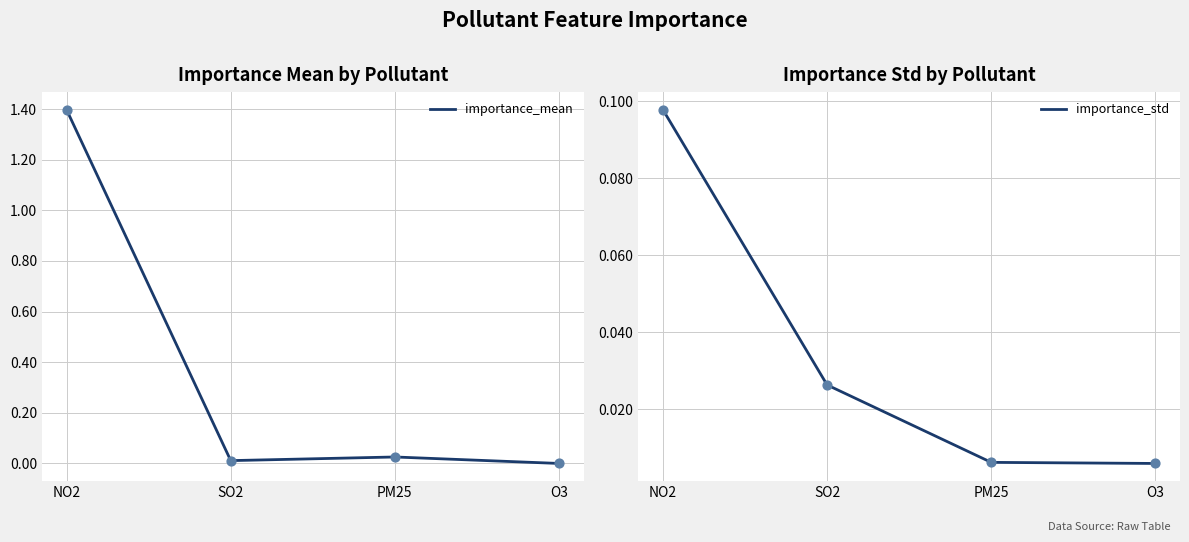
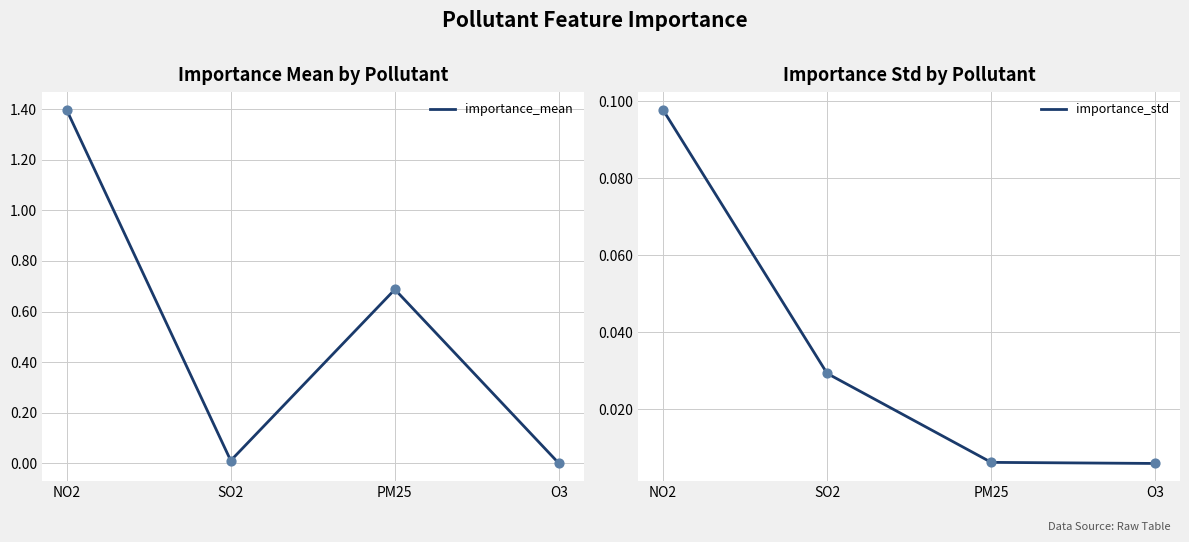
Importance Mean by Pollutant, PM25: 0.02 -> 0.69
Importance Std by Pollutant, SO2: 0.026 -> 0.029
